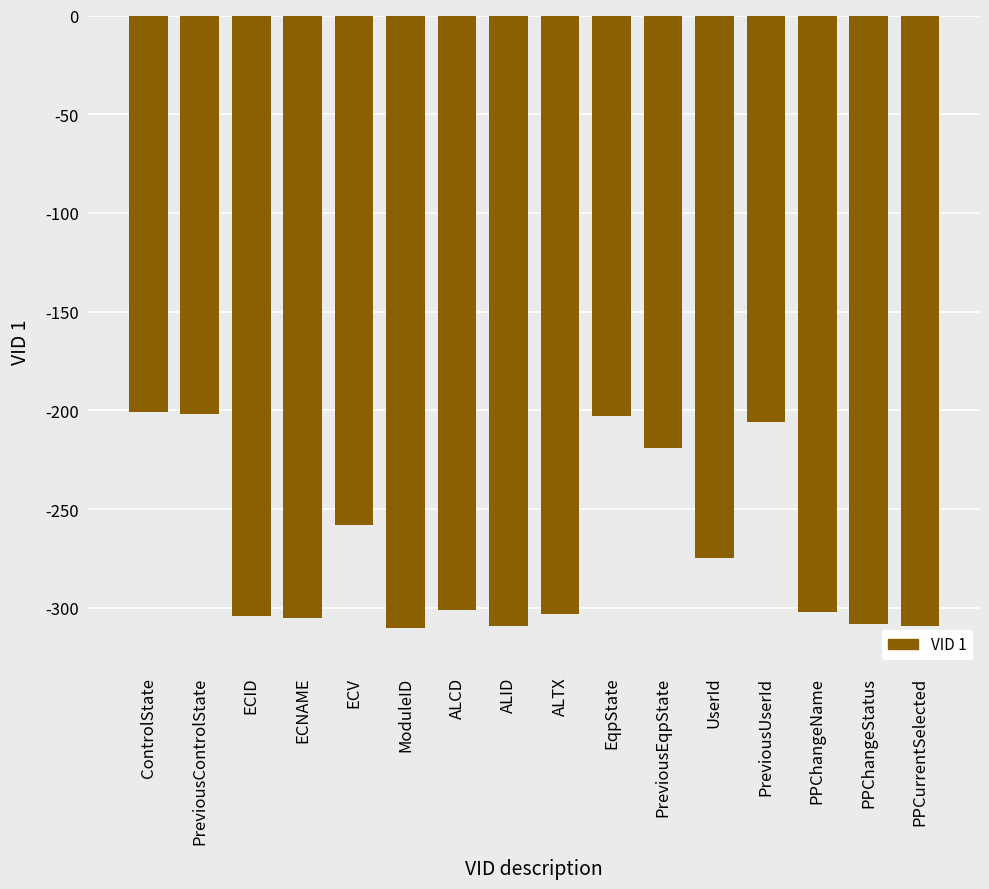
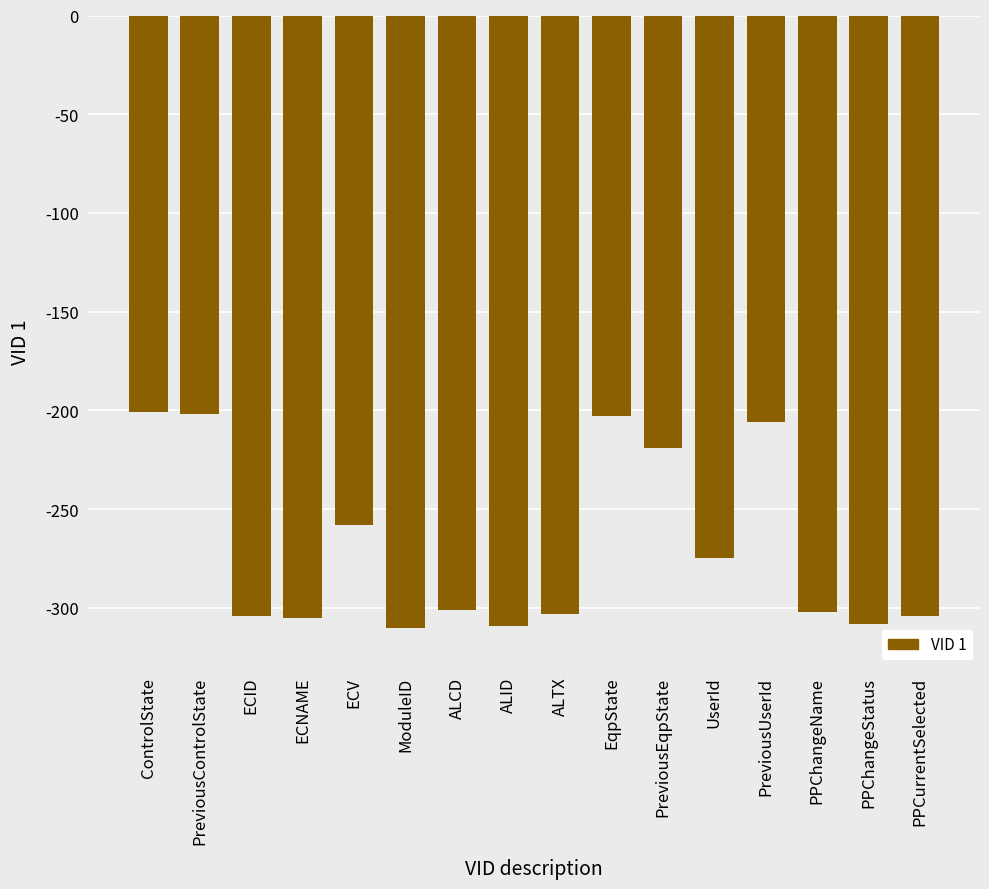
PPCurrentSelected: -309 -> -304
